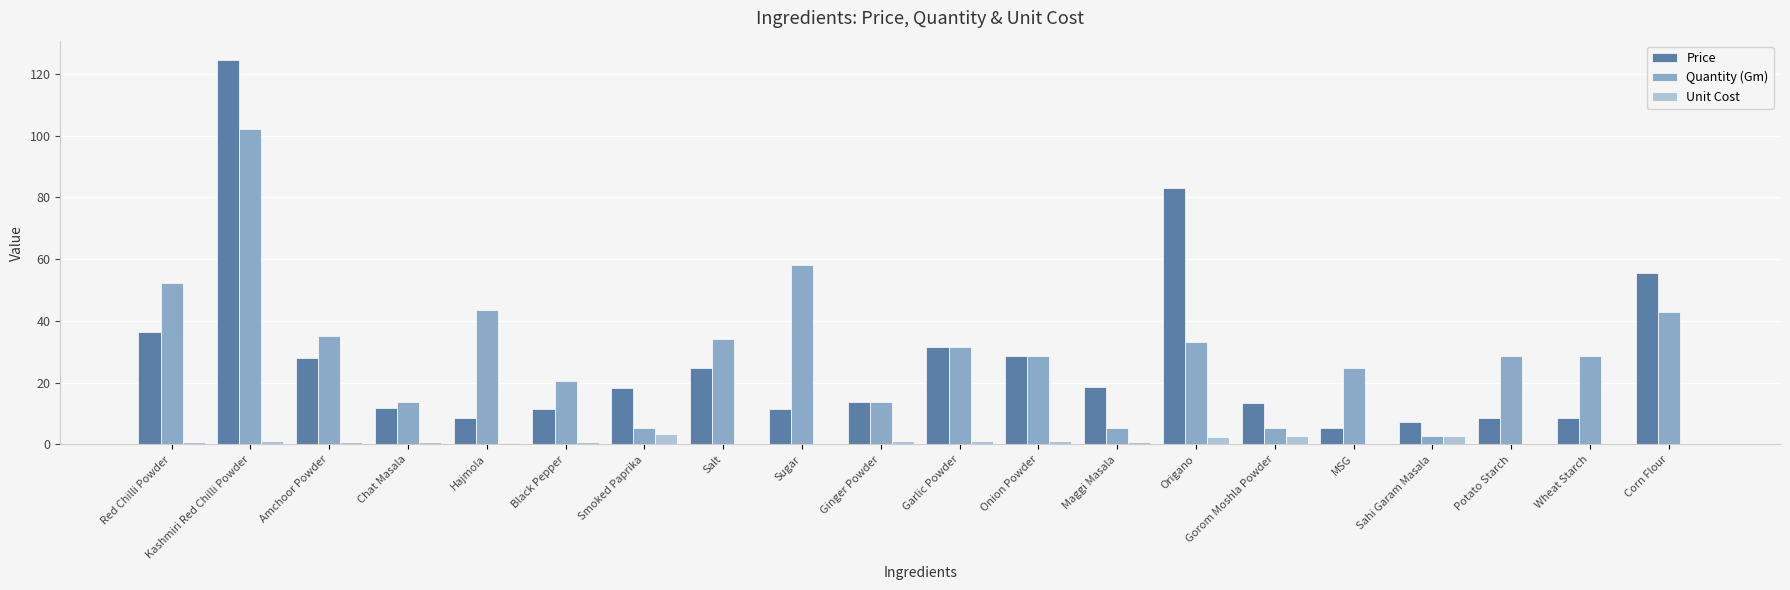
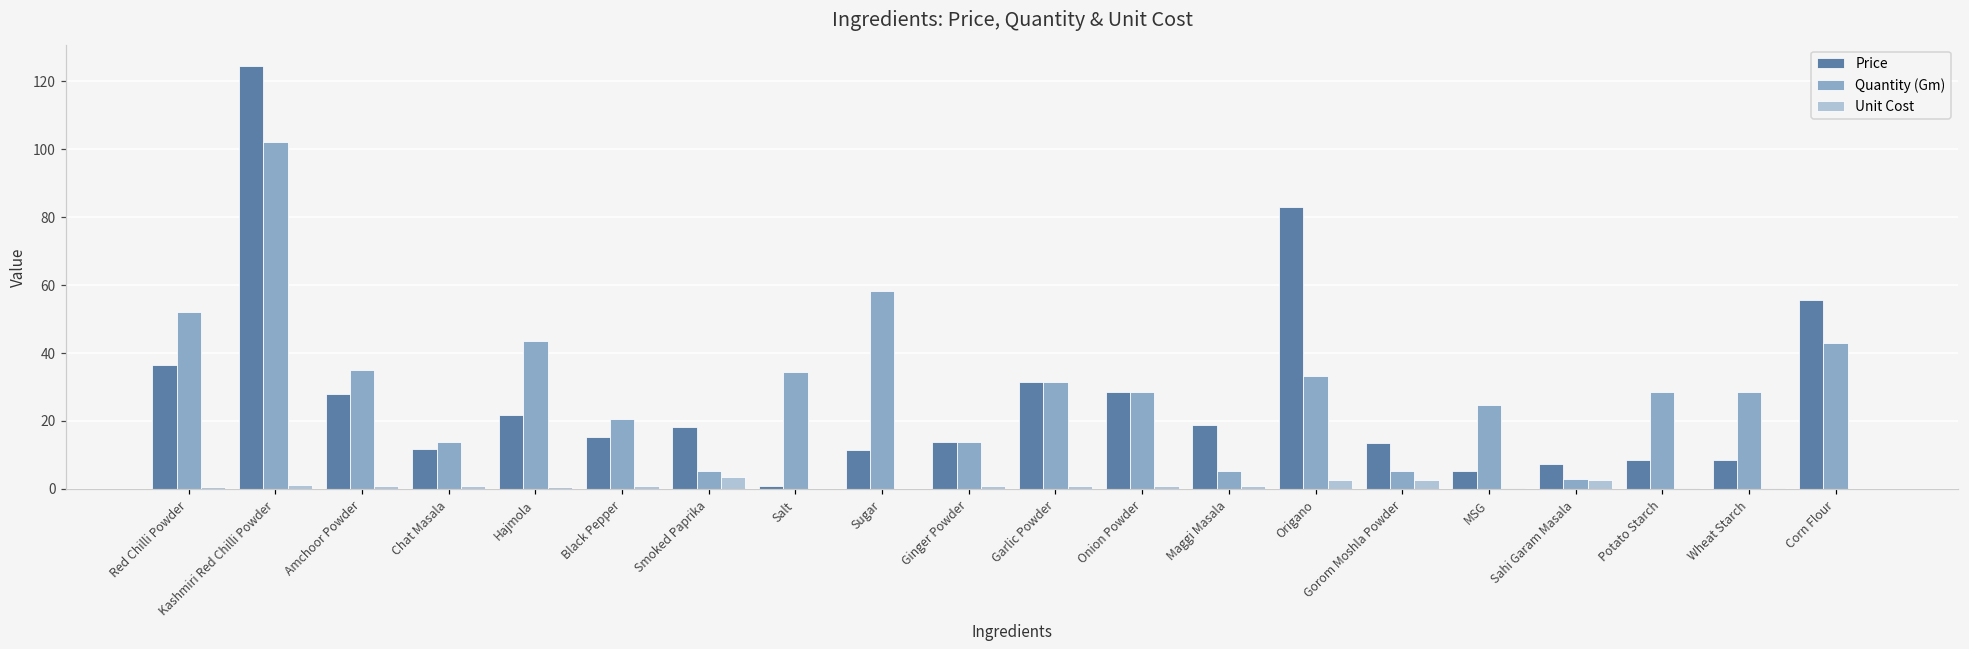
Price, Hajmola: 9 -> 22
Price, Black Pepper: 12 -> 15
Price, Salt: 25 -> 1
